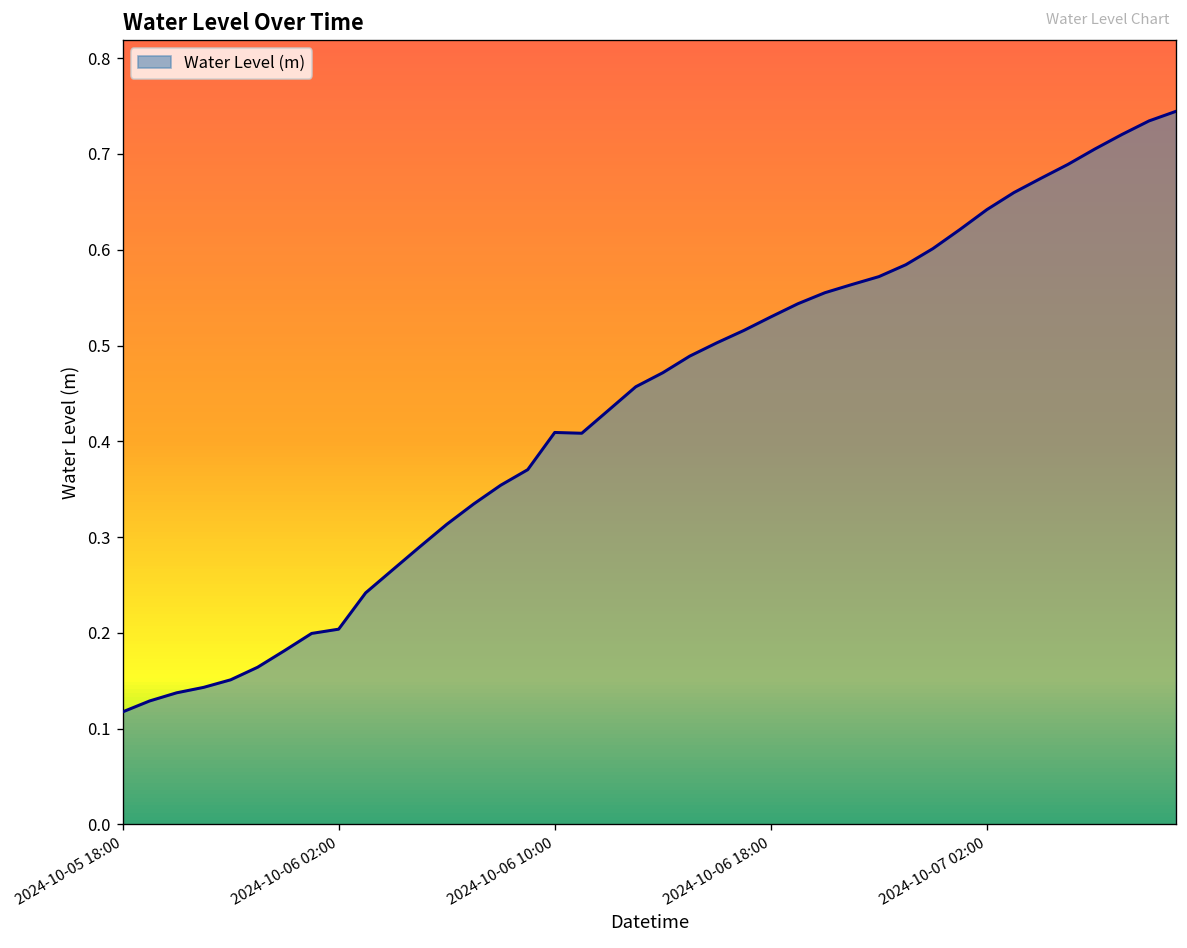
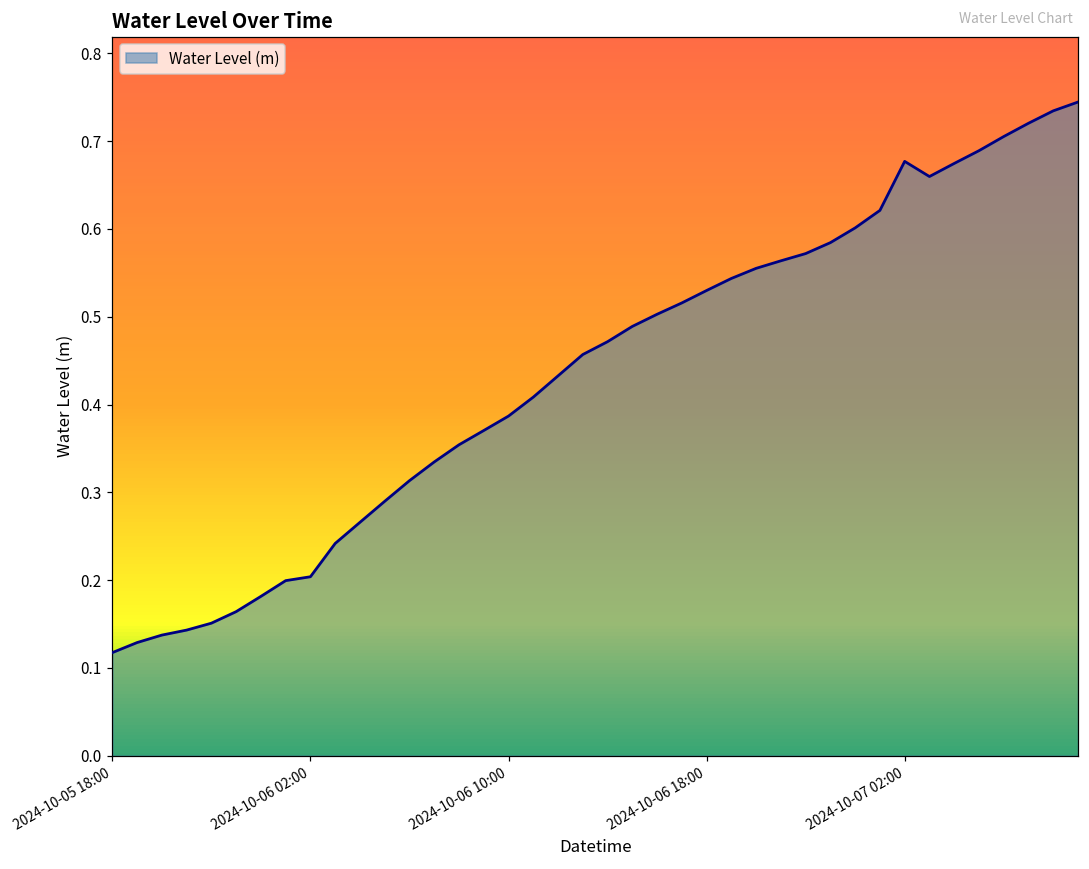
2024-10-06 10:00: 0.41 -> 0.39
2024-10-07 02:00: 0.64 -> 0.68
